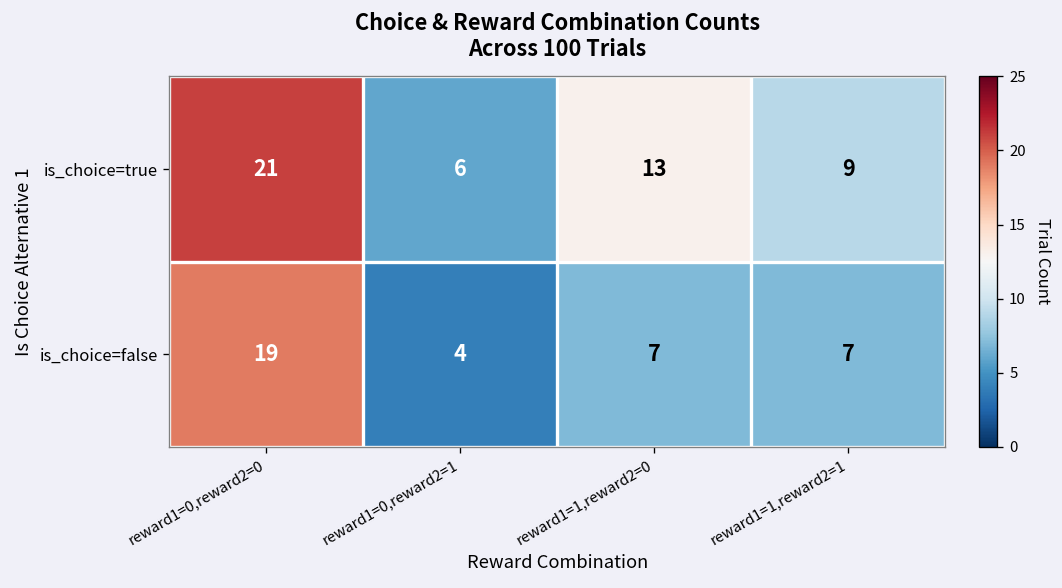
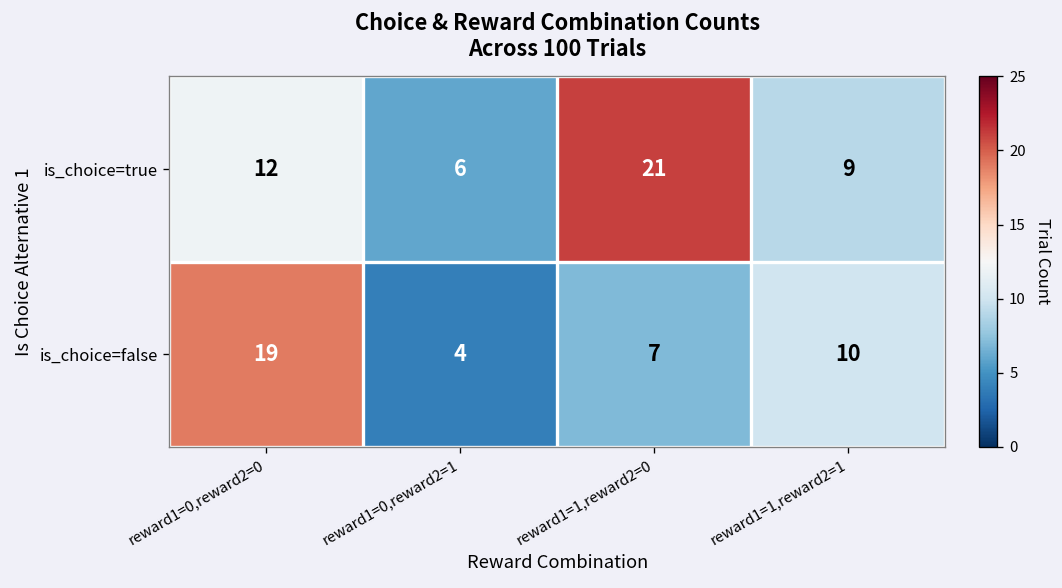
is_choice=true, reward1=0,reward2=0: 21 -> 12
is_choice=true, reward1=1,reward2=0: 13 -> 21
is_choice=false, reward1=1,reward2=1: 7 -> 10
